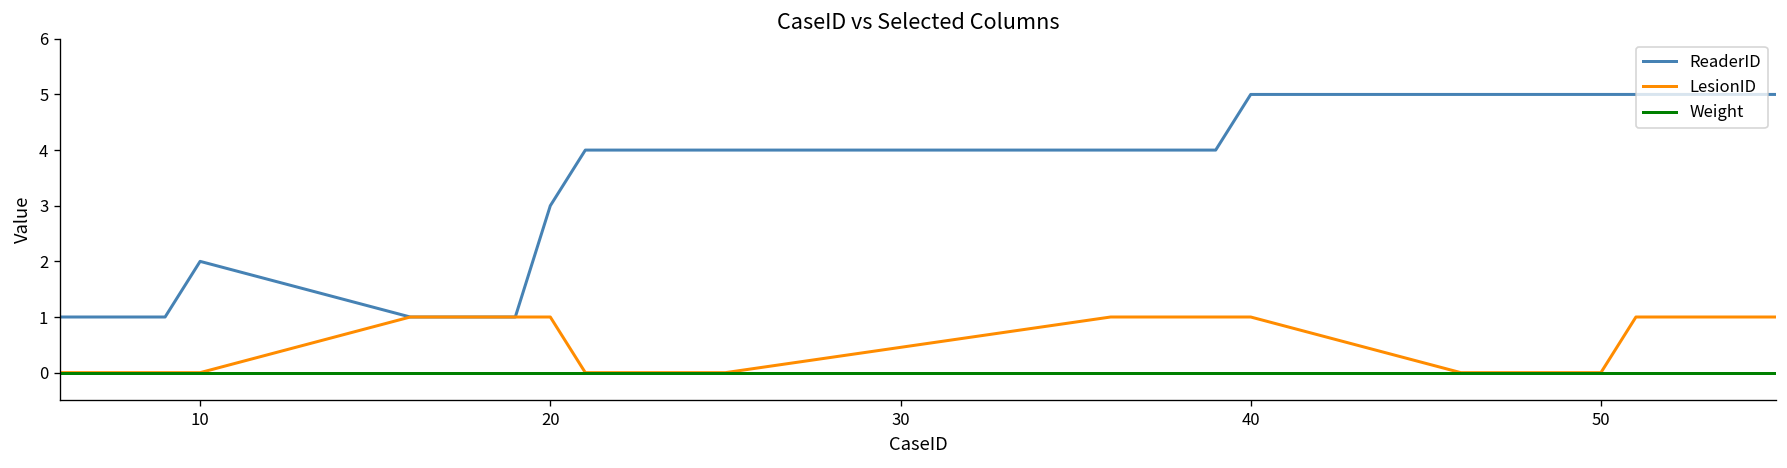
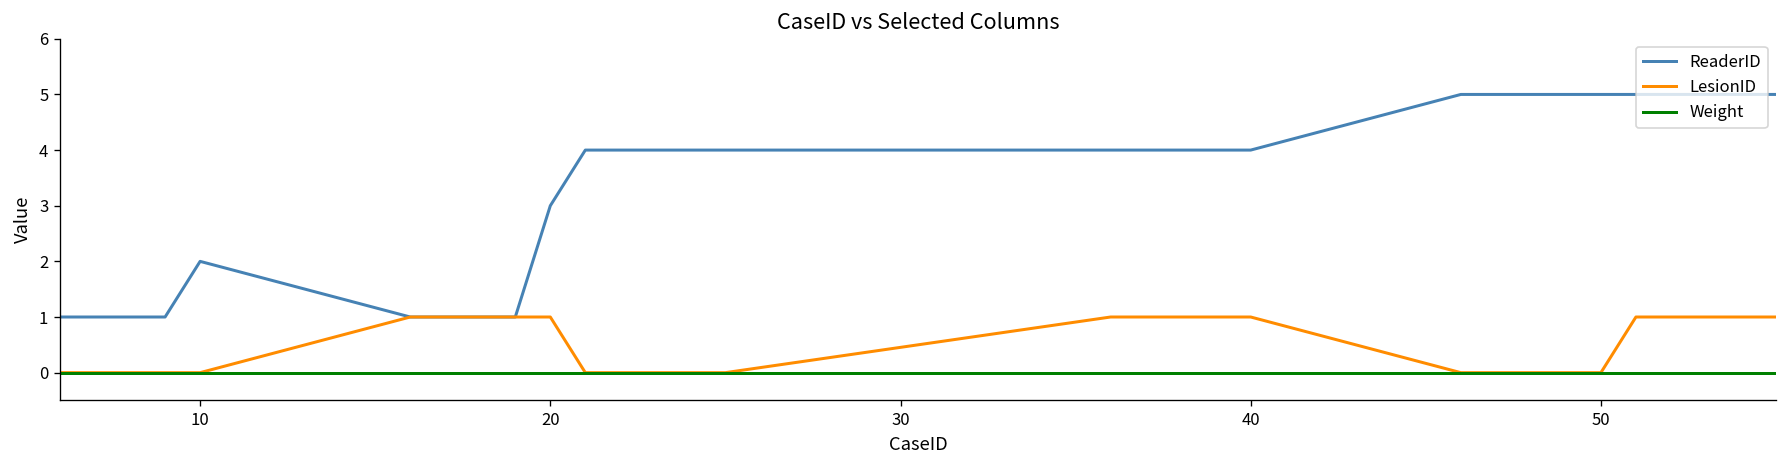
ReaderID, 40: 5 -> 4
